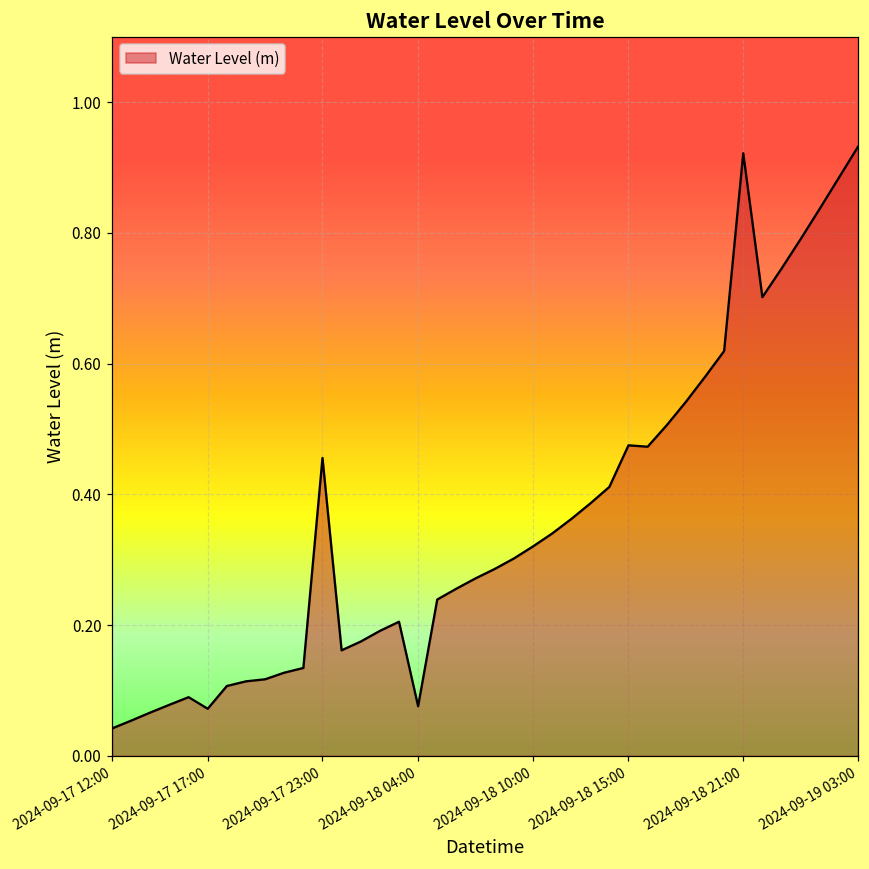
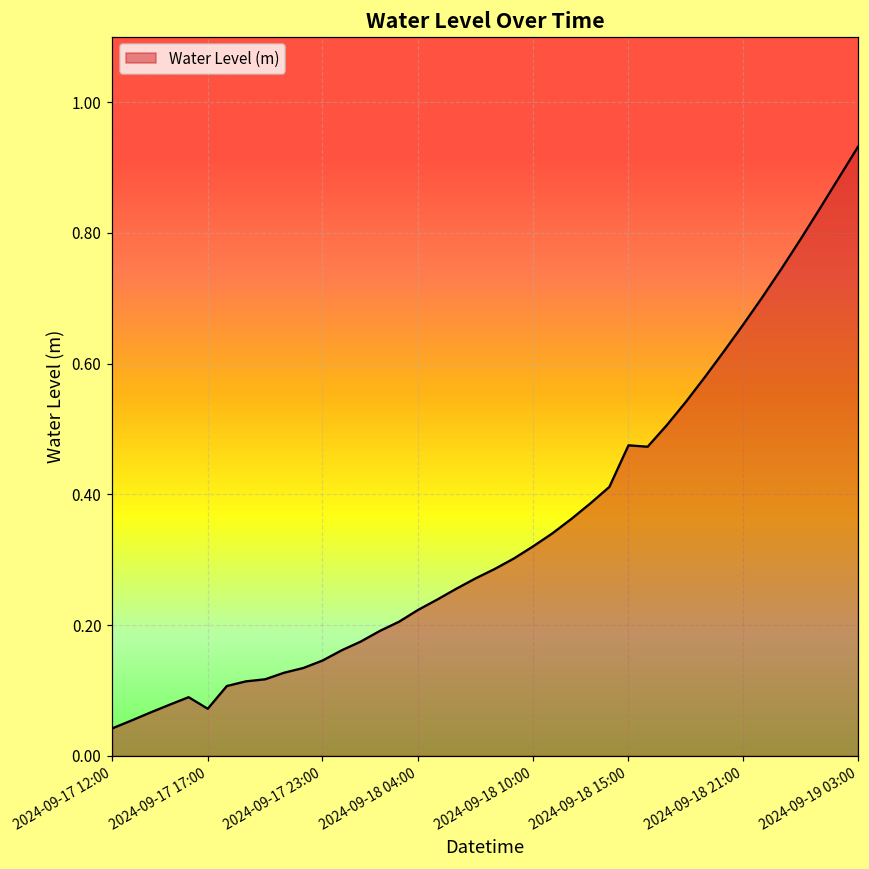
2024-09-17 23:00: 0.46 -> 0.15
2024-09-18 04:00: 0.08 -> 0.22
2024-09-18 21:00: 0.92 -> 0.66
